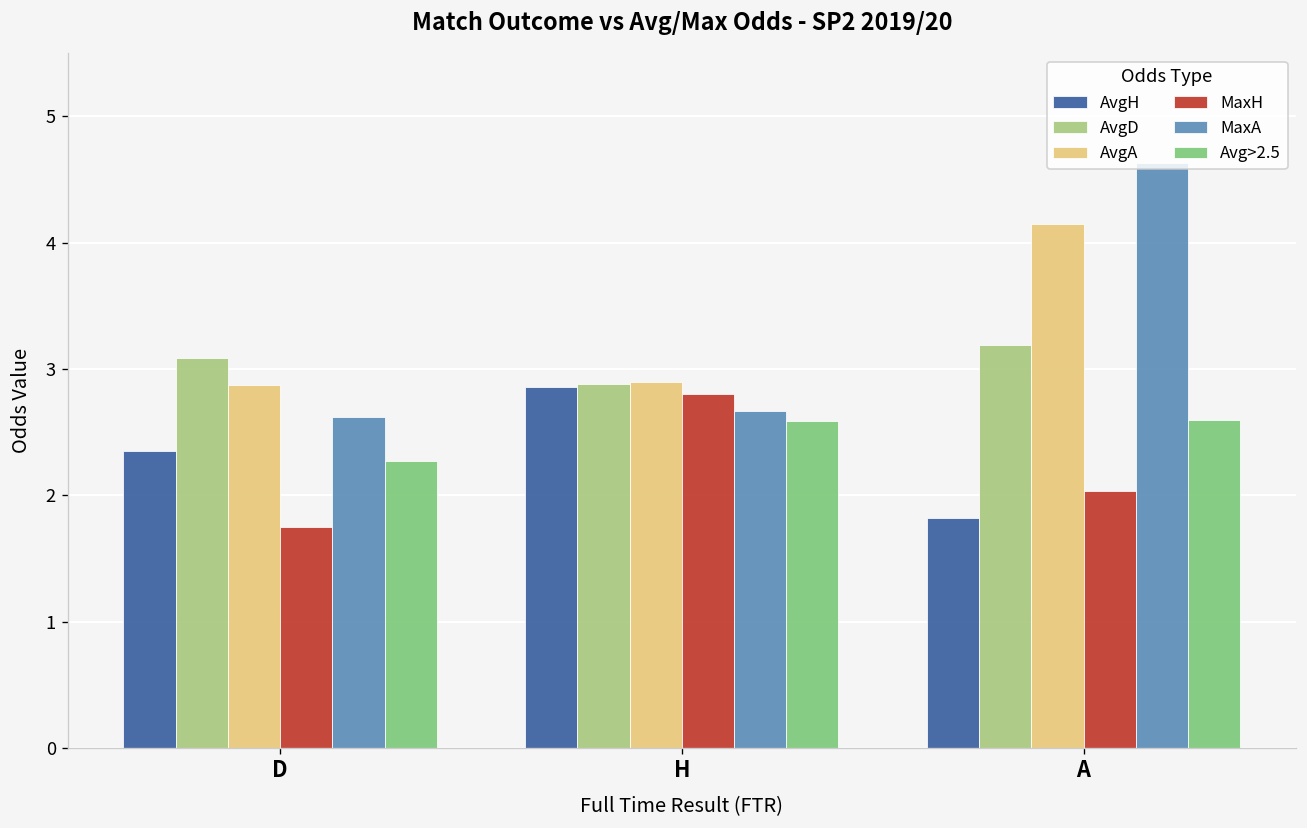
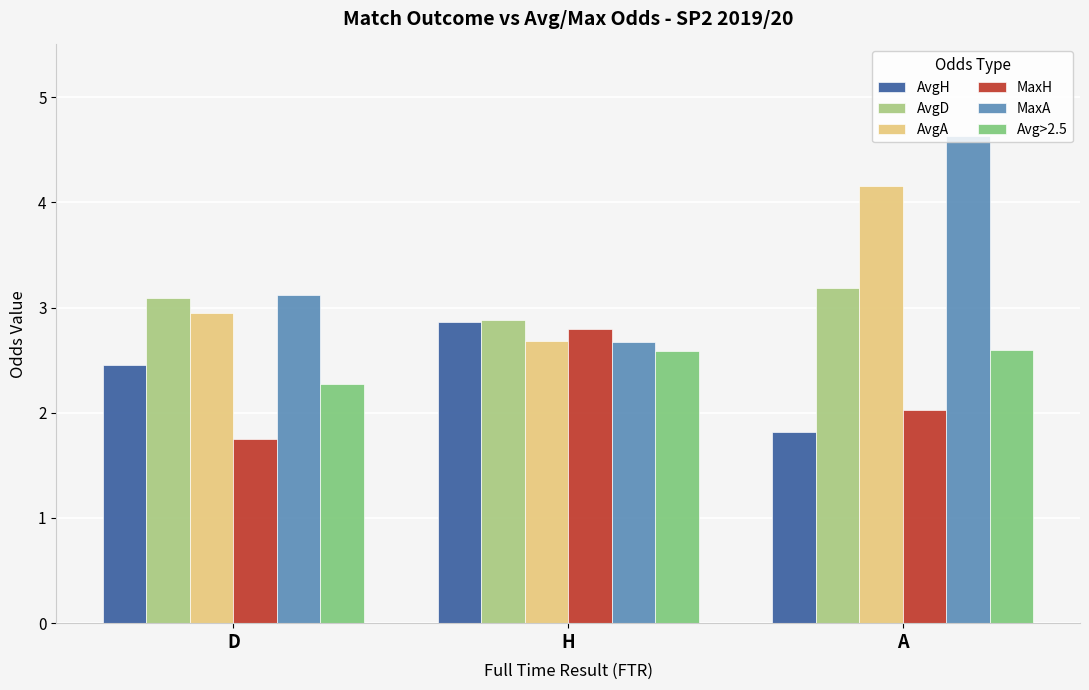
AvgH, D: 2.35 -> 2.45
AvgA, D: 2.87 -> 2.95
MaxA, D: 2.62 -> 3.12
AvgA, H: 2.90 -> 2.68
